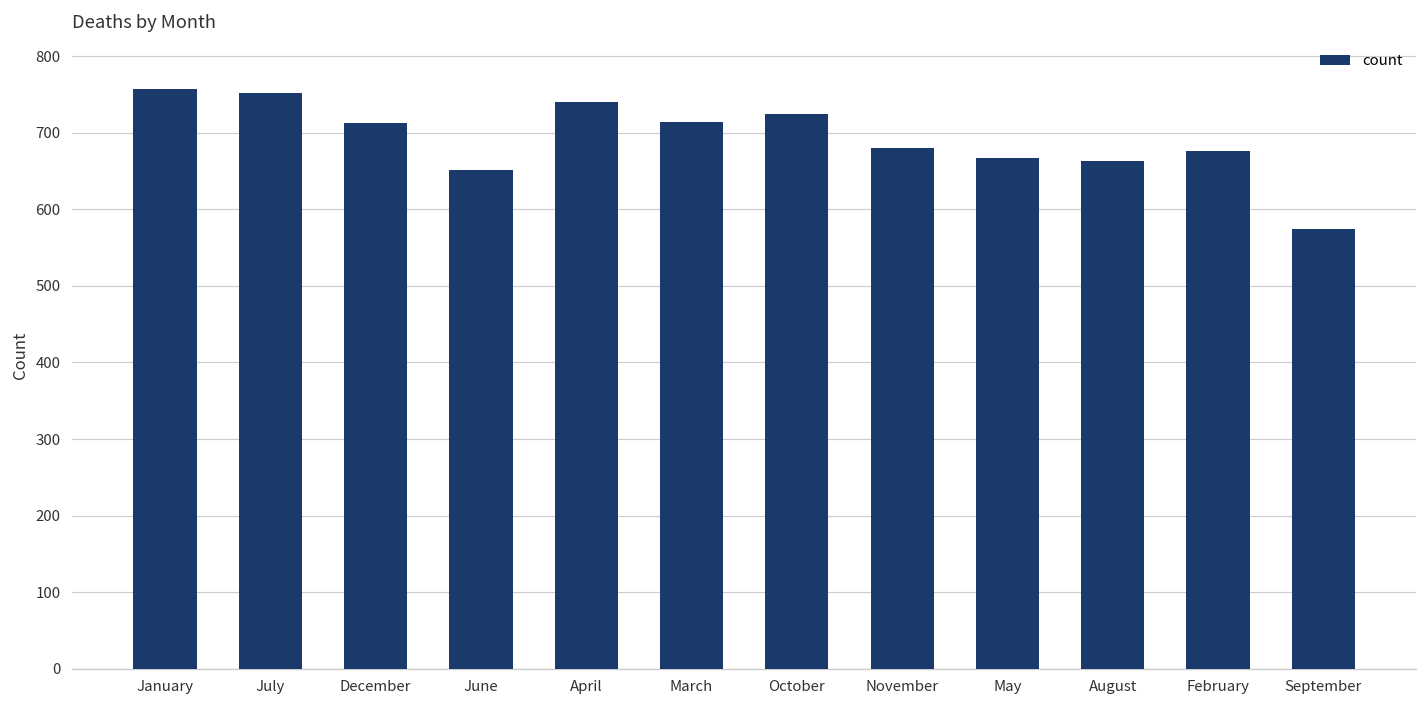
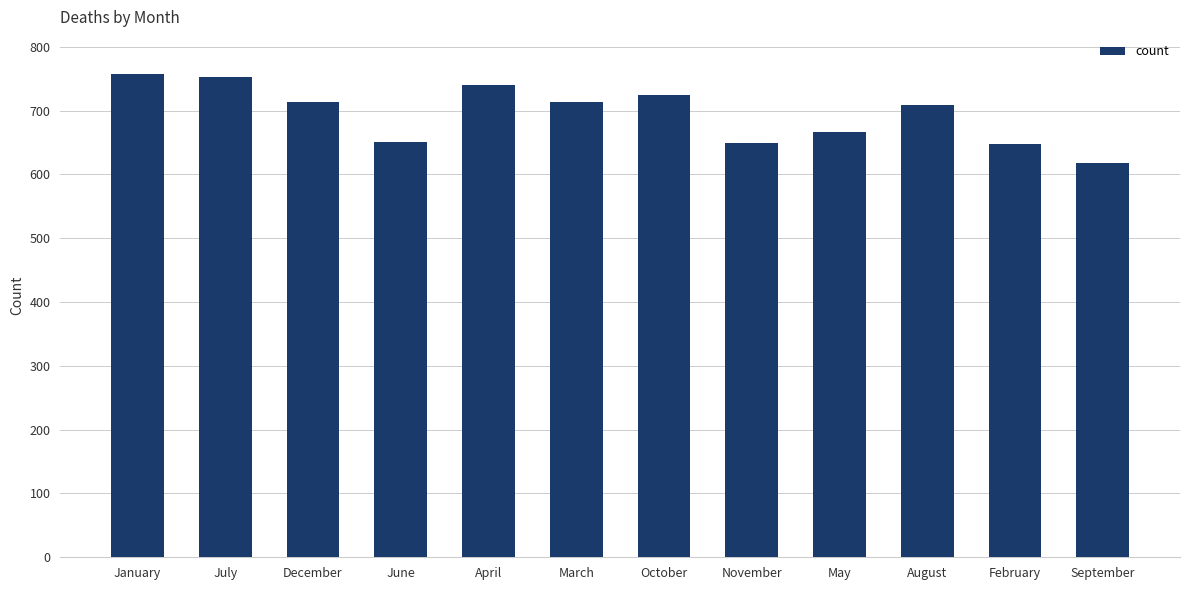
November: 680 -> 650
August: 660 -> 710
February: 680 -> 650
September: 570 -> 620
